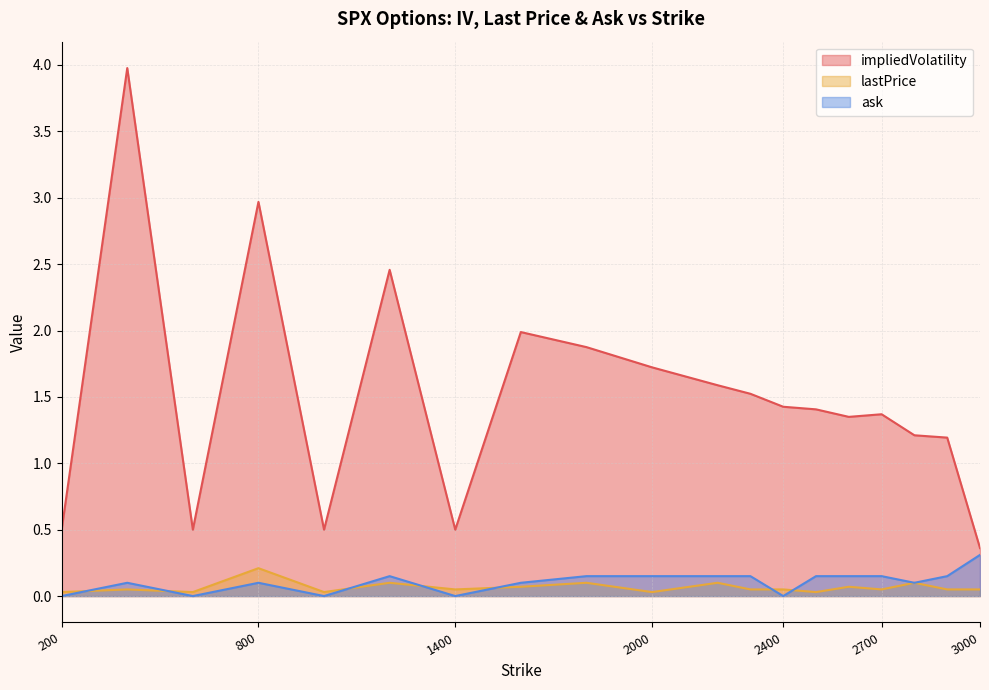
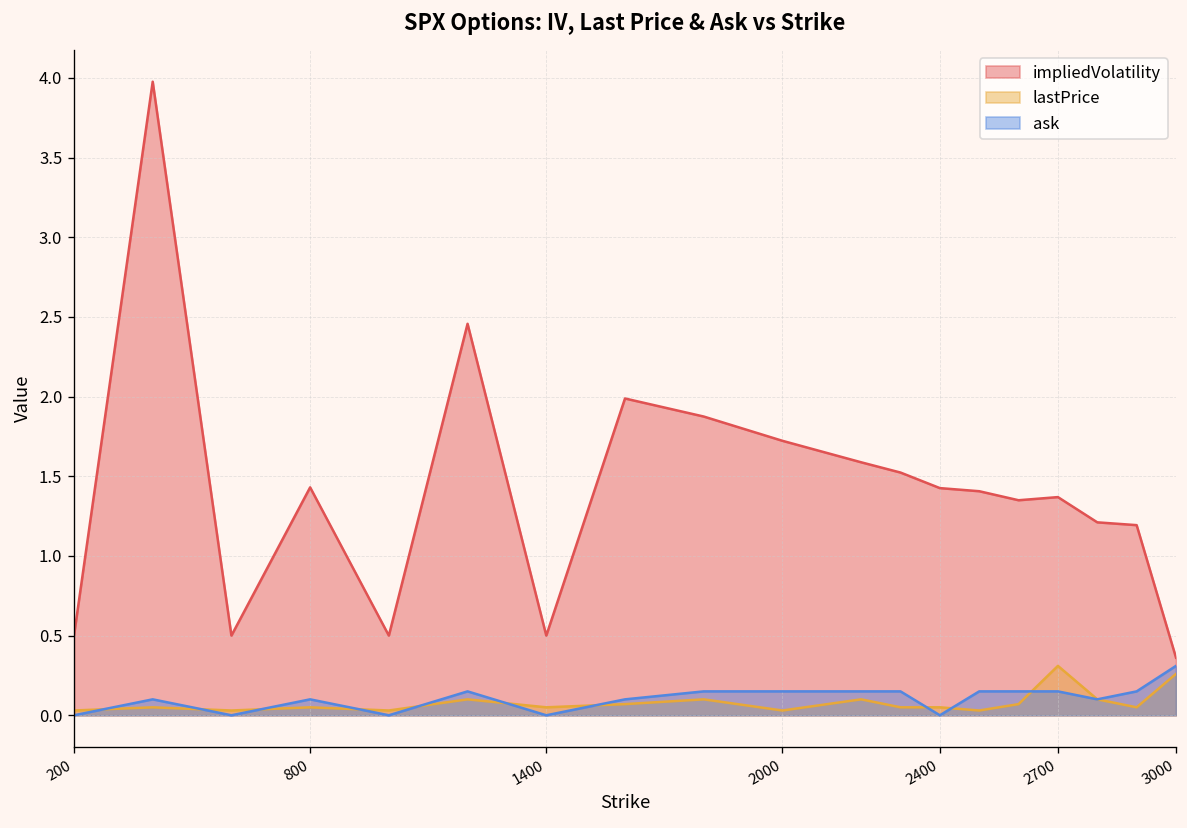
impliedVolatility, 800: 2.97 -> 1.43
lastPrice, 800: 0.21 -> 0.05
lastPrice, 2700: 0.05 -> 0.31
lastPrice, 3000: 0.05 -> 0.26
